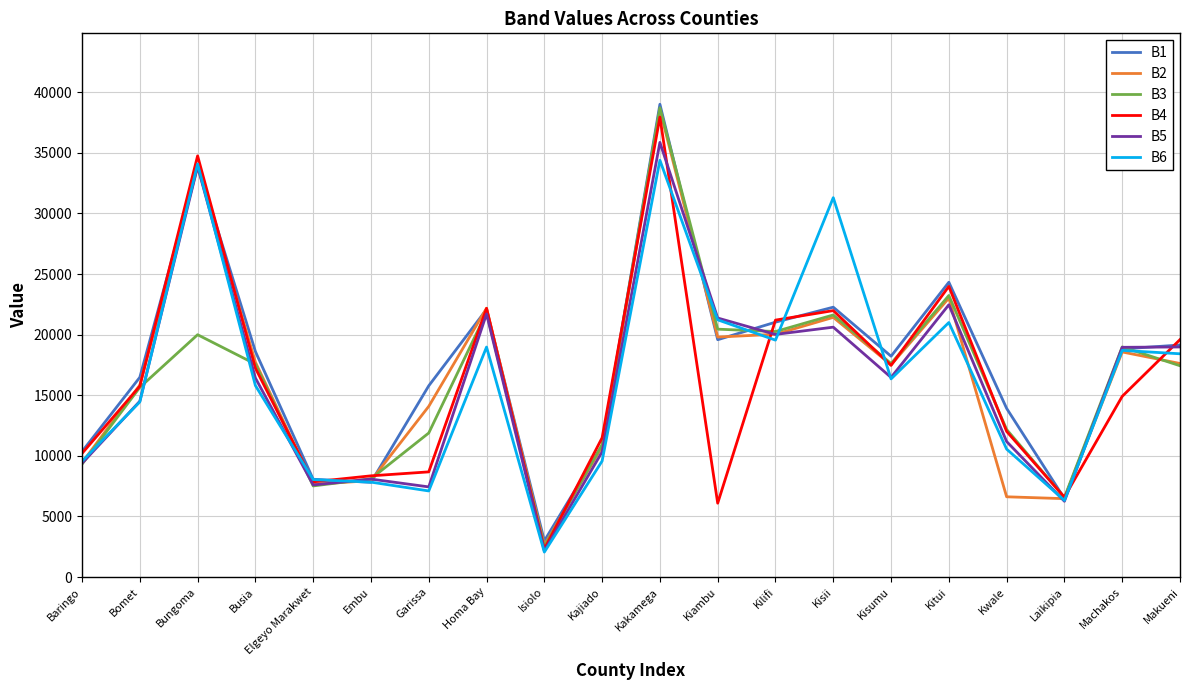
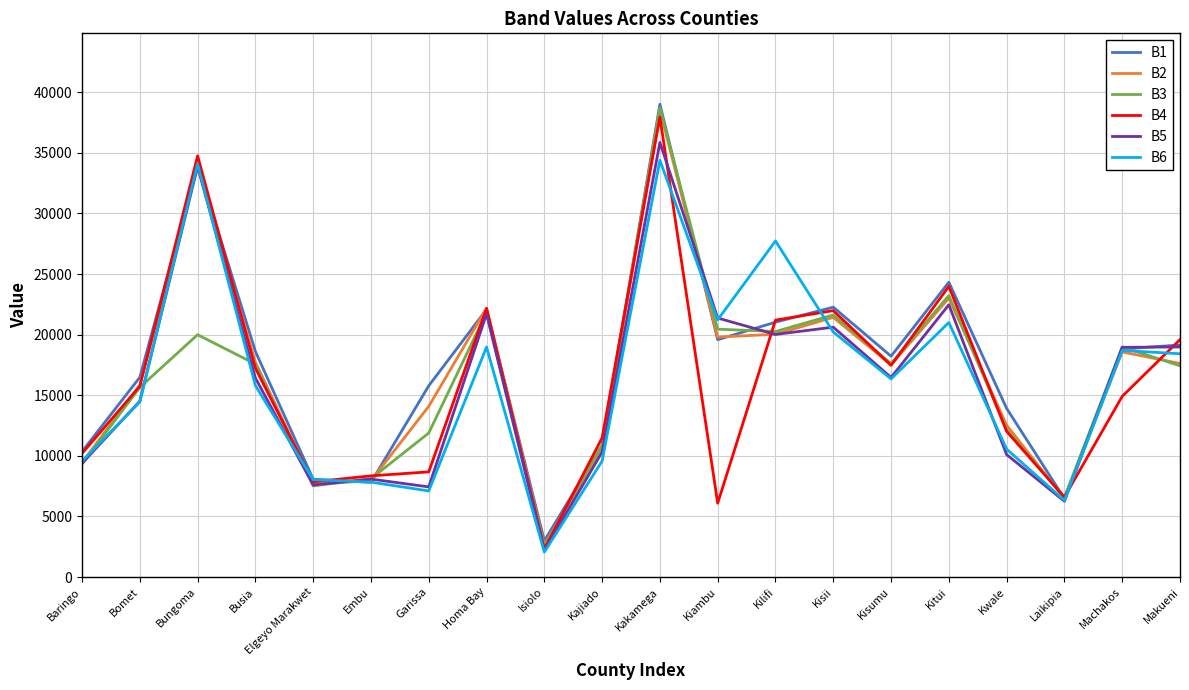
B6, Kilifi: 19500 -> 27700
B6, Kisii: 31300 -> 20200
B2, Kwale: 6600 -> 12500
B5, Kwale: 11200 -> 10100
